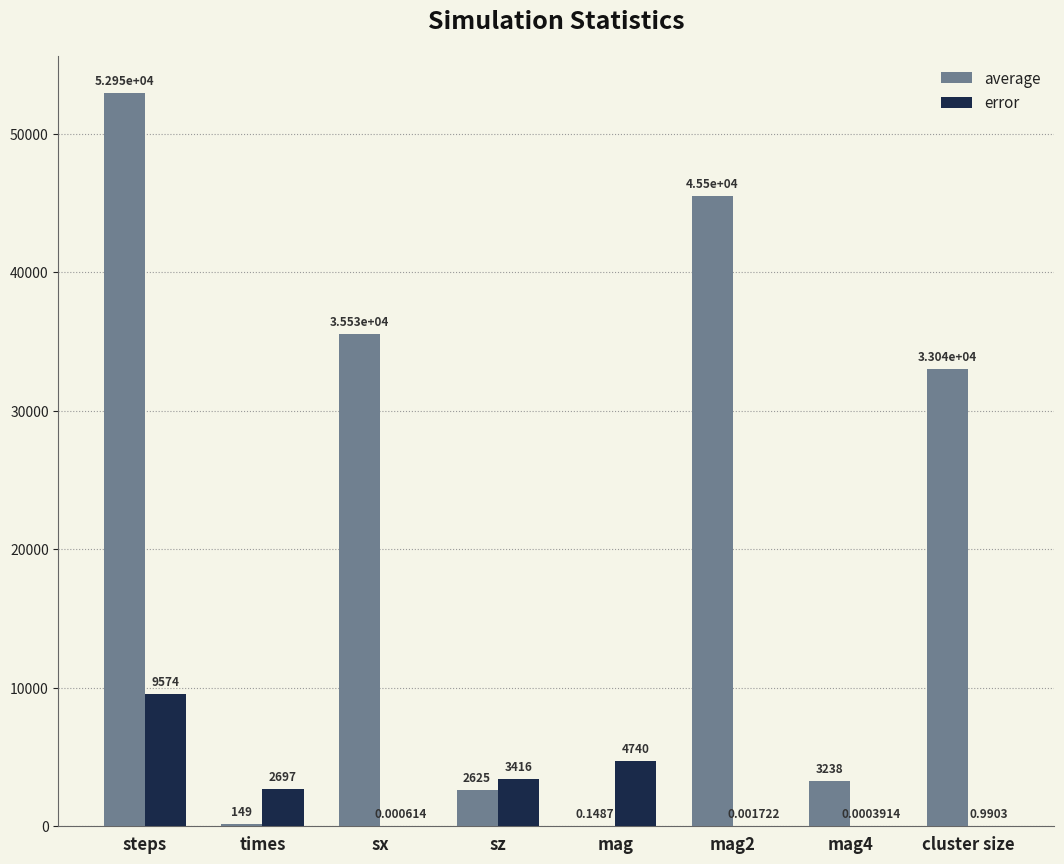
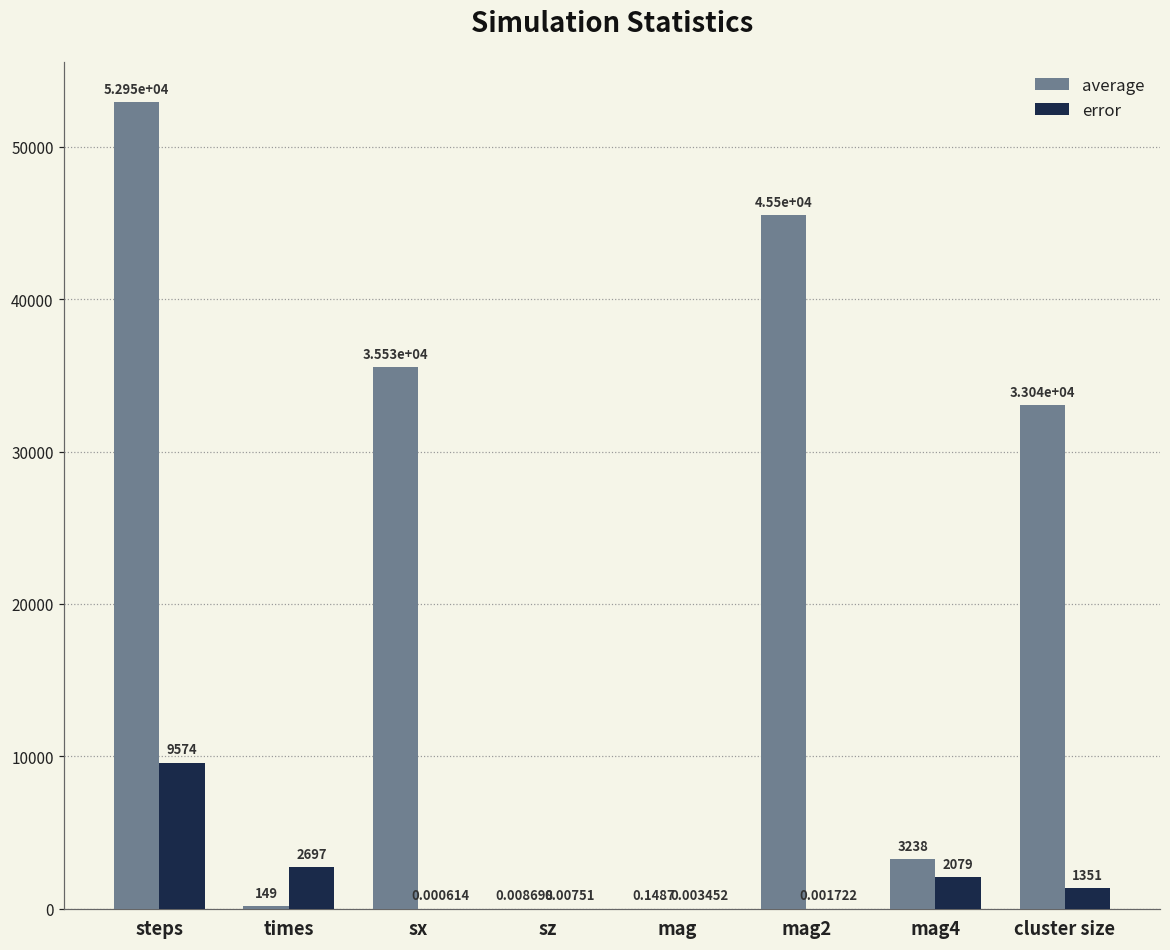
average, sz: 2625 -> 0.008698
error, sz: 3416 -> 0.00751
error, mag: 4740 -> 0.003452
error, mag4: 0.0003914 -> 2079
error, cluster size: 0.9903 -> 1351
